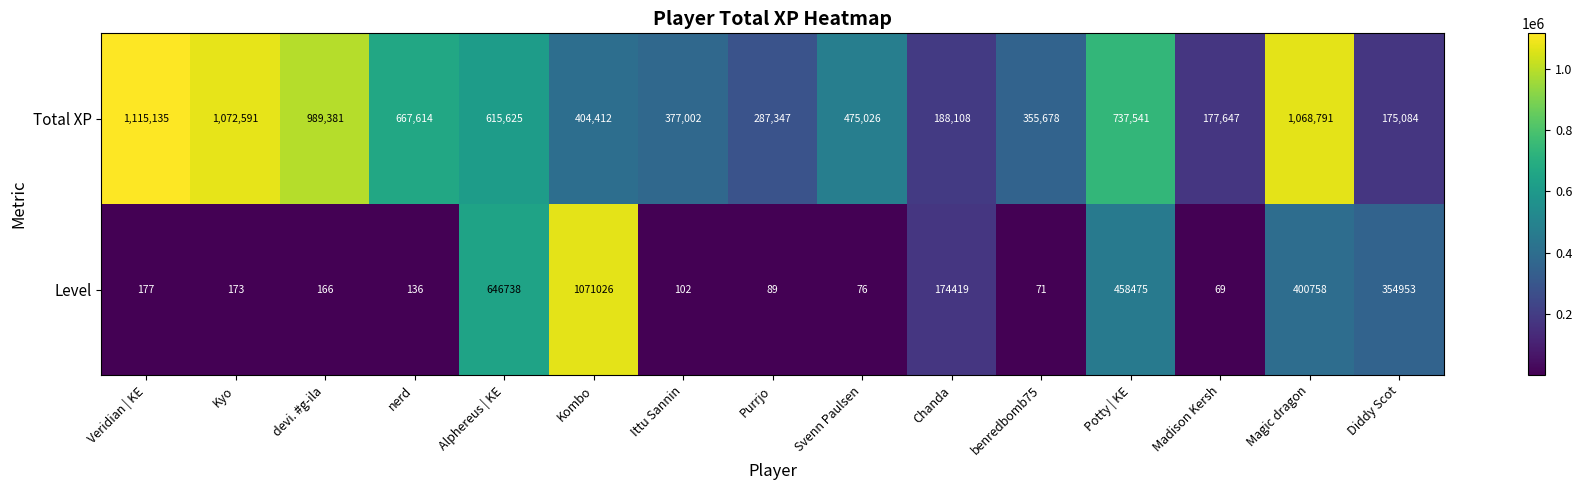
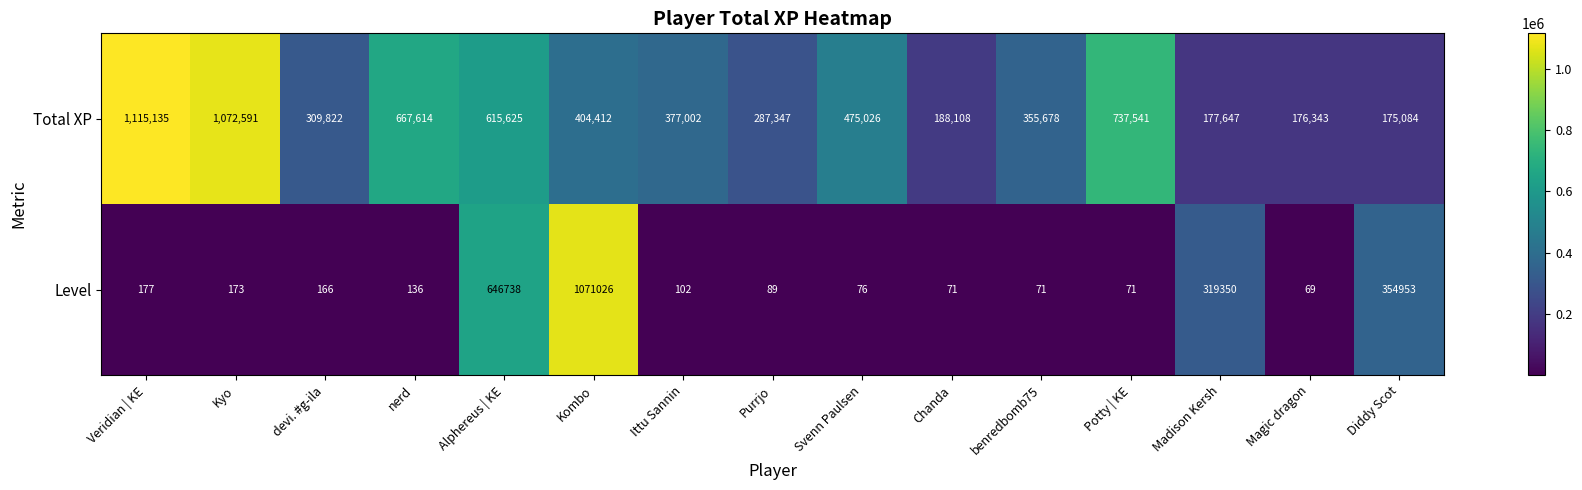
Total XP, devi. #g-ila: 989,381 -> 309,822
Total XP, Magic dragon: 1,068,791 -> 176,343
Level, Chanda: 174419 -> 71
Level, Potty | KE: 458475 -> 71
Level, Madison Kersh: 69 -> 319350
Level, Magic dragon: 400758 -> 69
